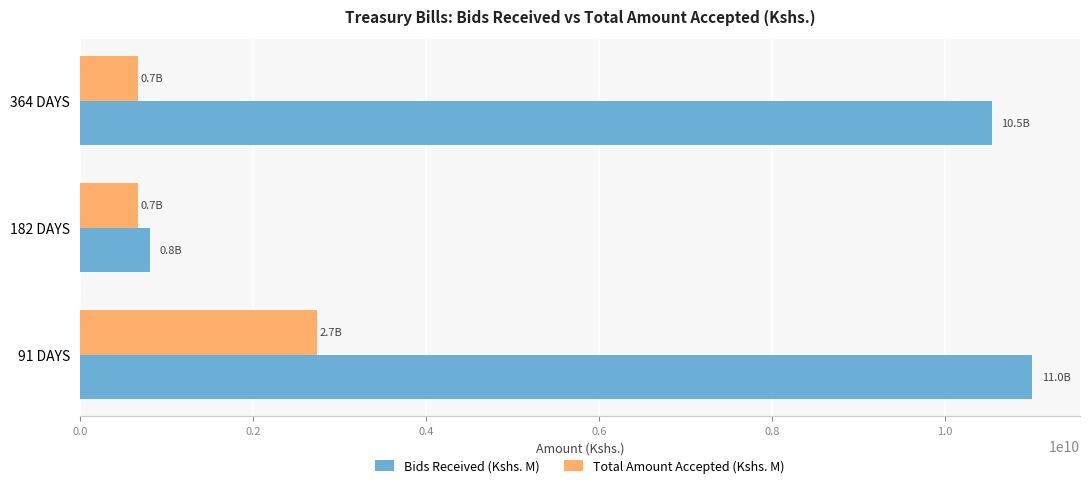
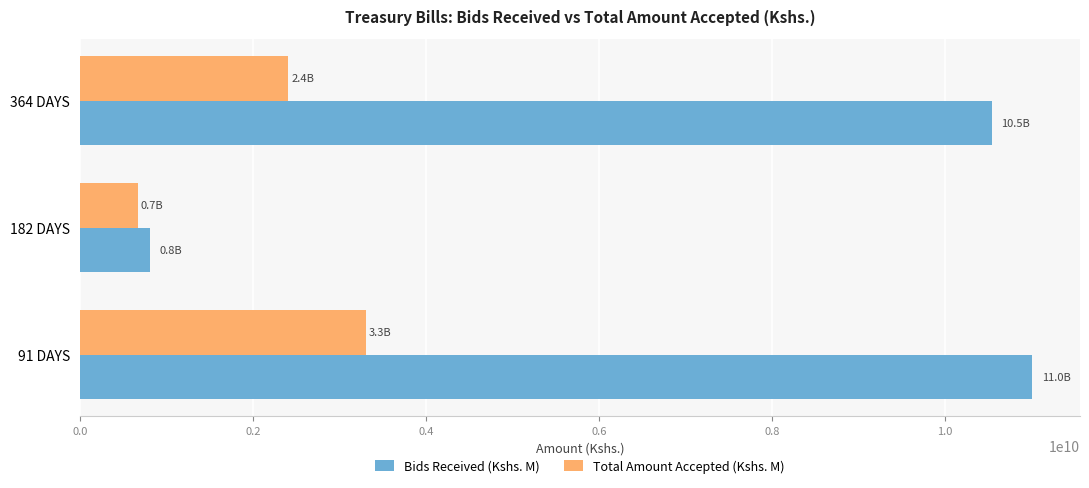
Total Amount Accepted (Kshs. M), 364 DAYS: 0.7B -> 2.4B
Total Amount Accepted (Kshs. M), 91 DAYS: 2.7B -> 3.3B
